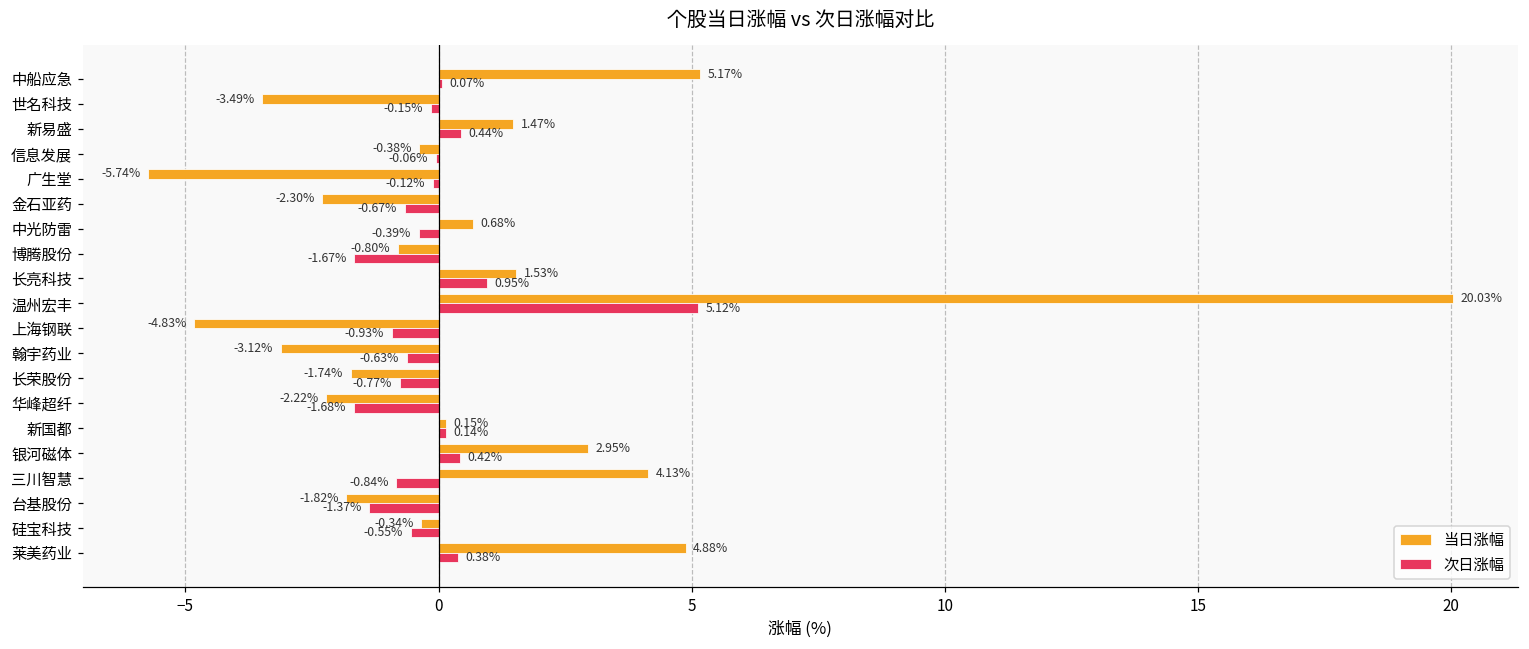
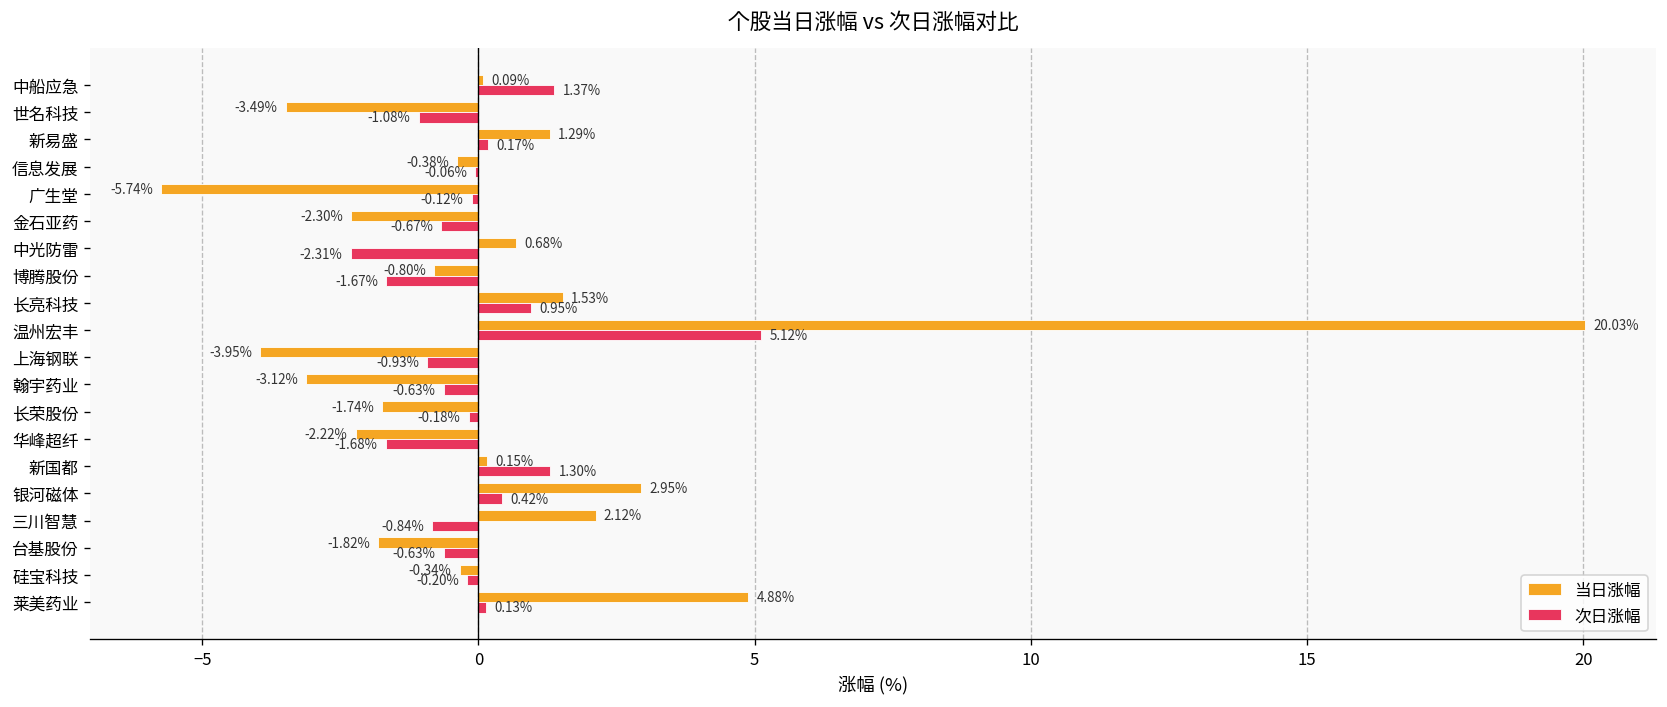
当日涨幅, 中船应急: 5.17% -> 0.09%
次日涨幅, 中船应急: 0.07% -> 1.37%
次日涨幅, 世名科技: -0.15% -> -1.08%
当日涨幅, 新易盛: 1.47% -> 1.29%
次日涨幅, 新易盛: 0.44% -> 0.17%
次日涨幅, 中光防雷: -0.39% -> -2.31%
当日涨幅, 上海钢联: -4.83% -> -3.95%
次日涨幅, 长荣股份: -0.77% -> -0.18%
次日涨幅, 新国都: 0.14% -> 1.30%
当日涨幅, 三川智慧: 4.13% -> 2.12%
次日涨幅, 台基股份: -1.37% -> -0.63%
次日涨幅, 硅宝科技: -0.55% -> -0.20%
次日涨幅, 莱美药业: 0.38% -> 0.13%
